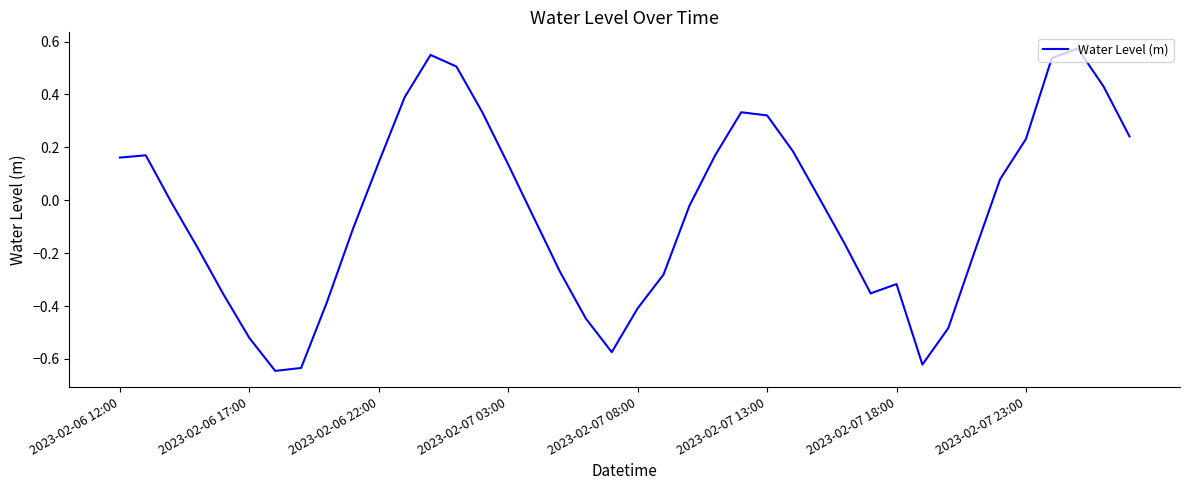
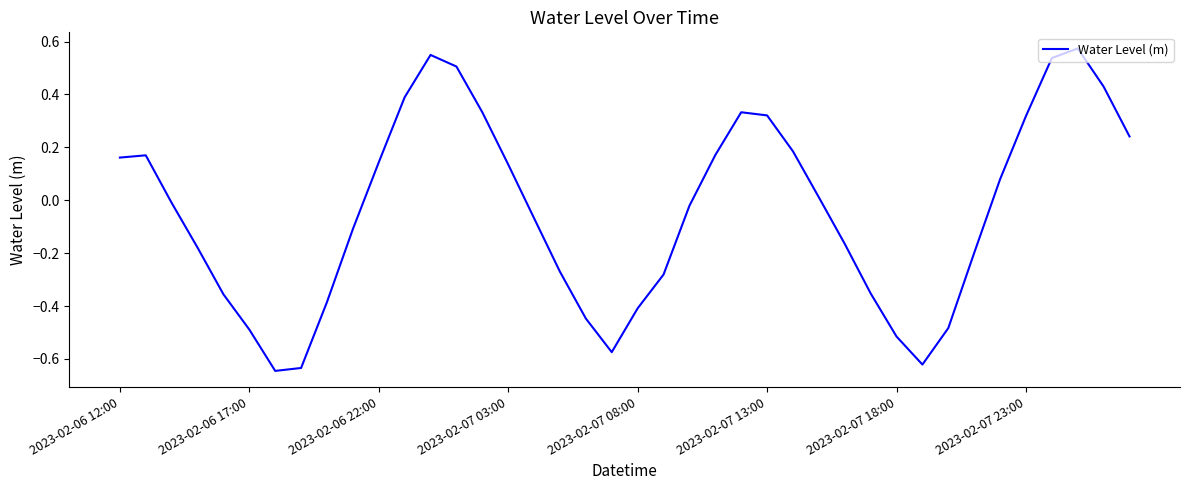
2023-02-06 17:00: -0.52 -> -0.49
2023-02-07 18:00: -0.32 -> -0.52
2023-02-07 23:00: 0.23 -> 0.32
